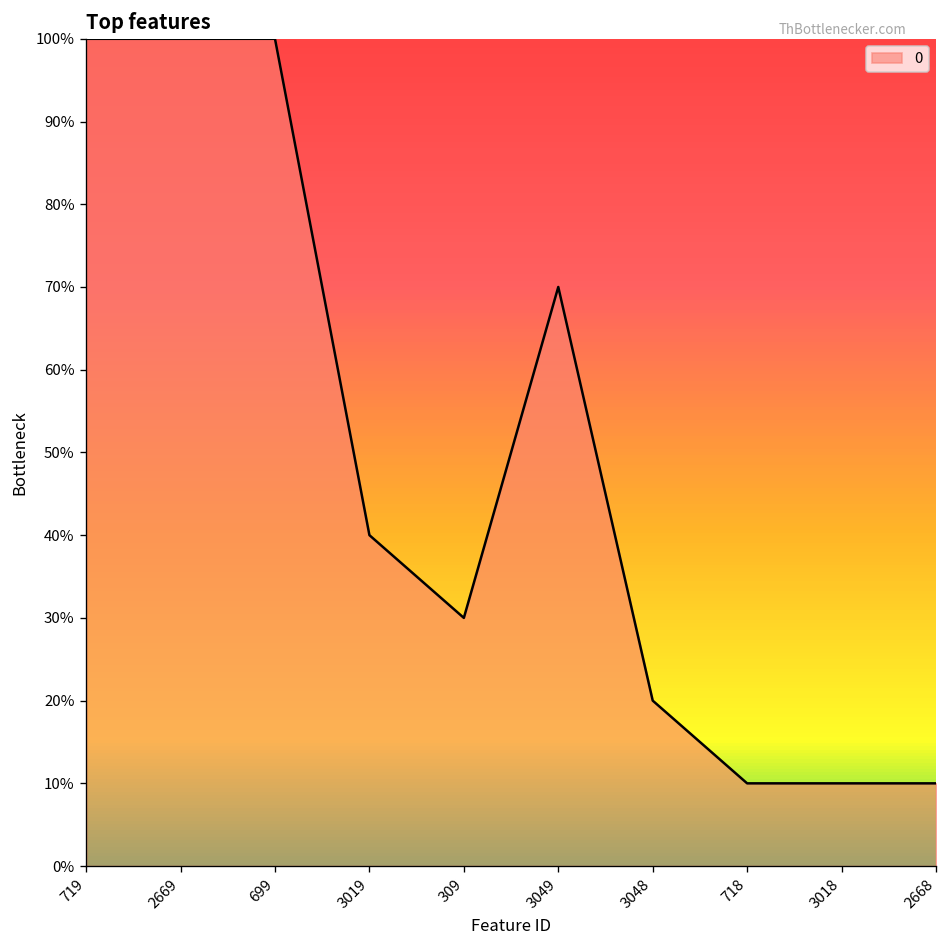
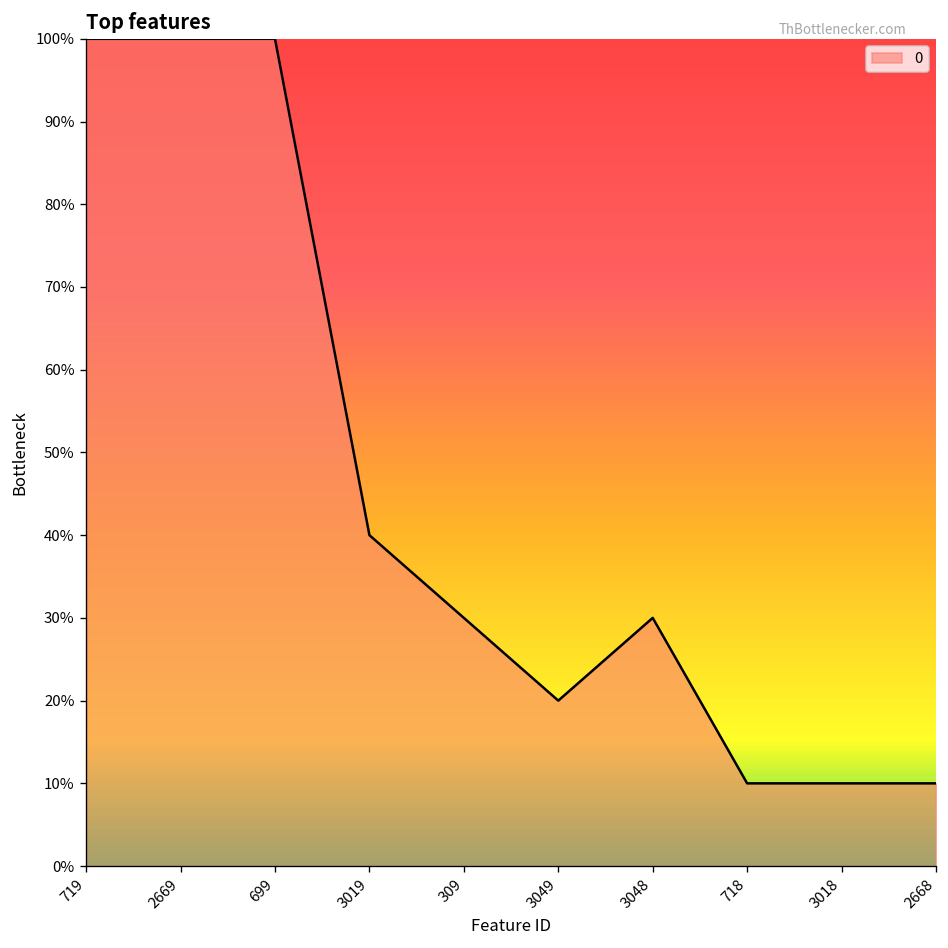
3049: 70% -> 20%
3048: 20% -> 30%
